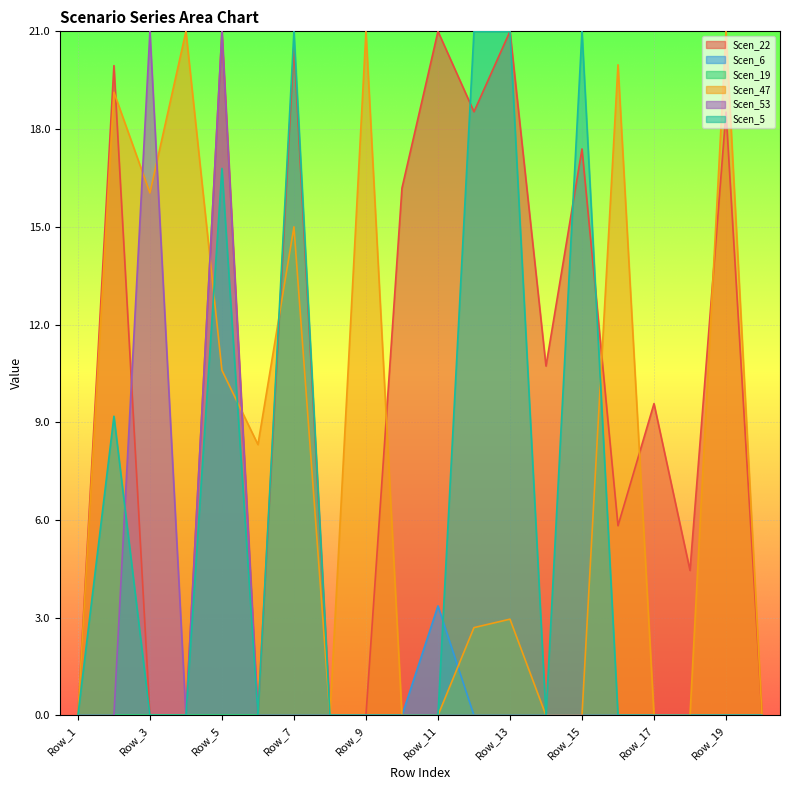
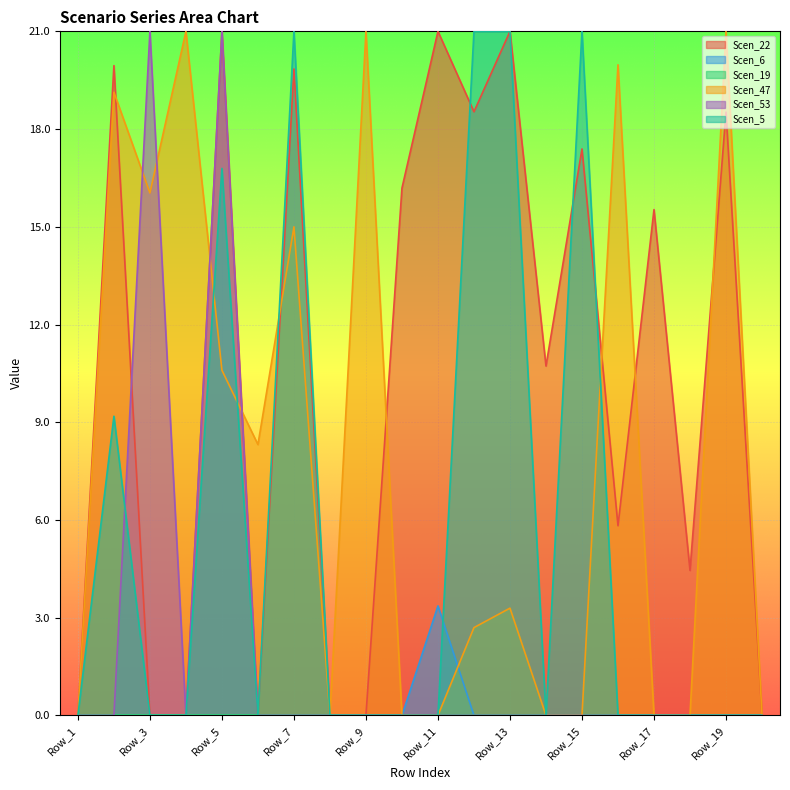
Scen_22, Row_7: 20.6 -> 19.8
Scen_47, Row_13: 3.0 -> 3.3
Scen_22, Row_17: 9.6 -> 15.5
